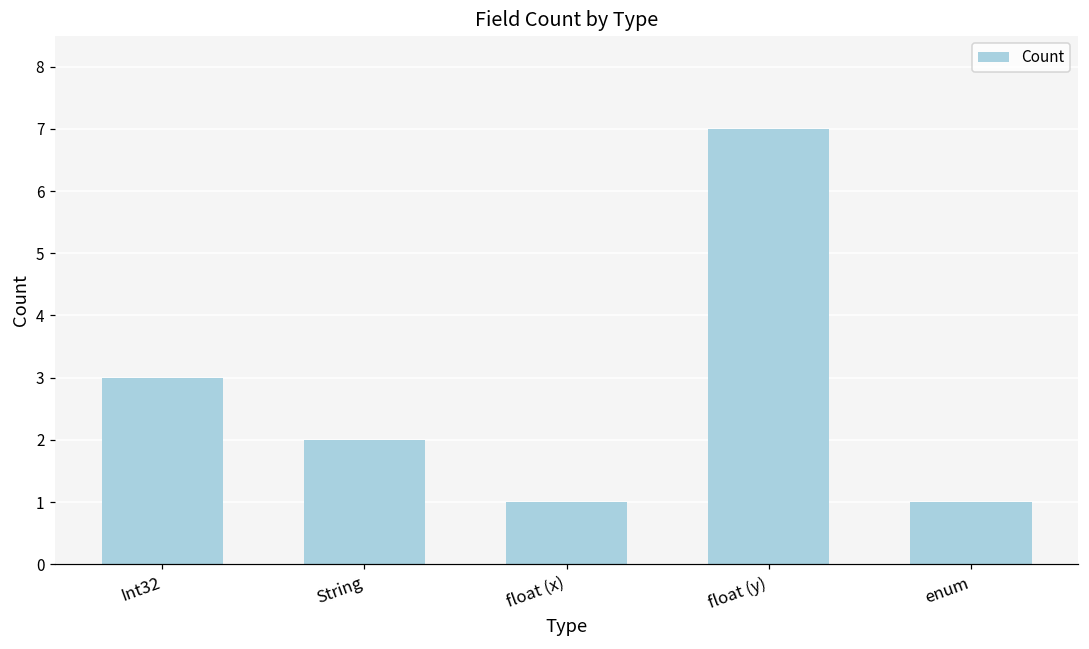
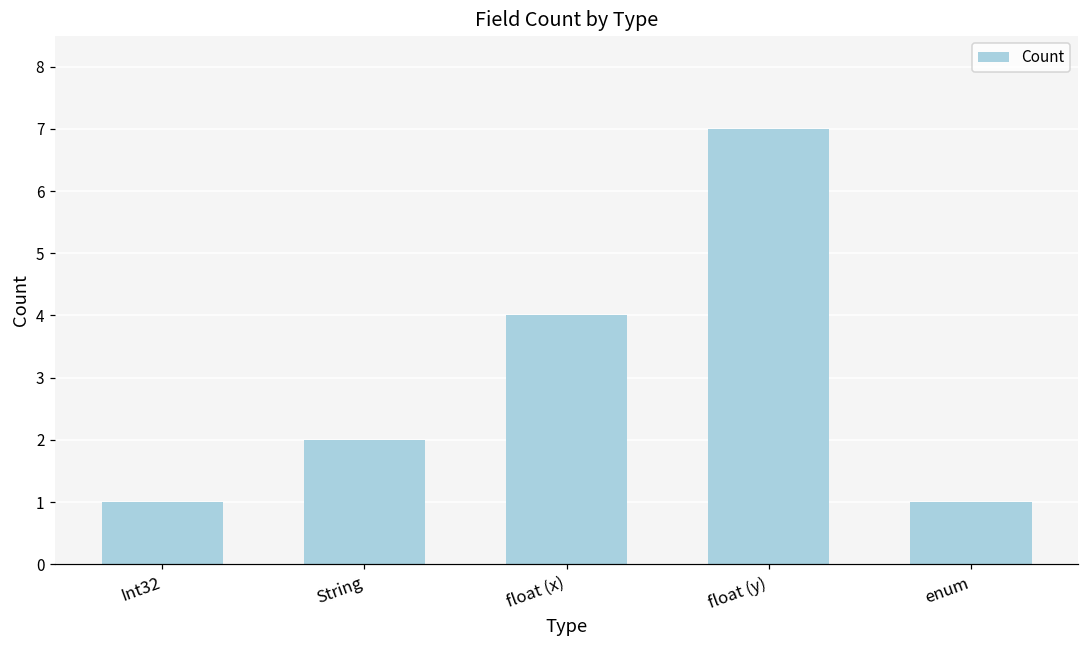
Int32: 3 -> 1
float (x): 1 -> 4
